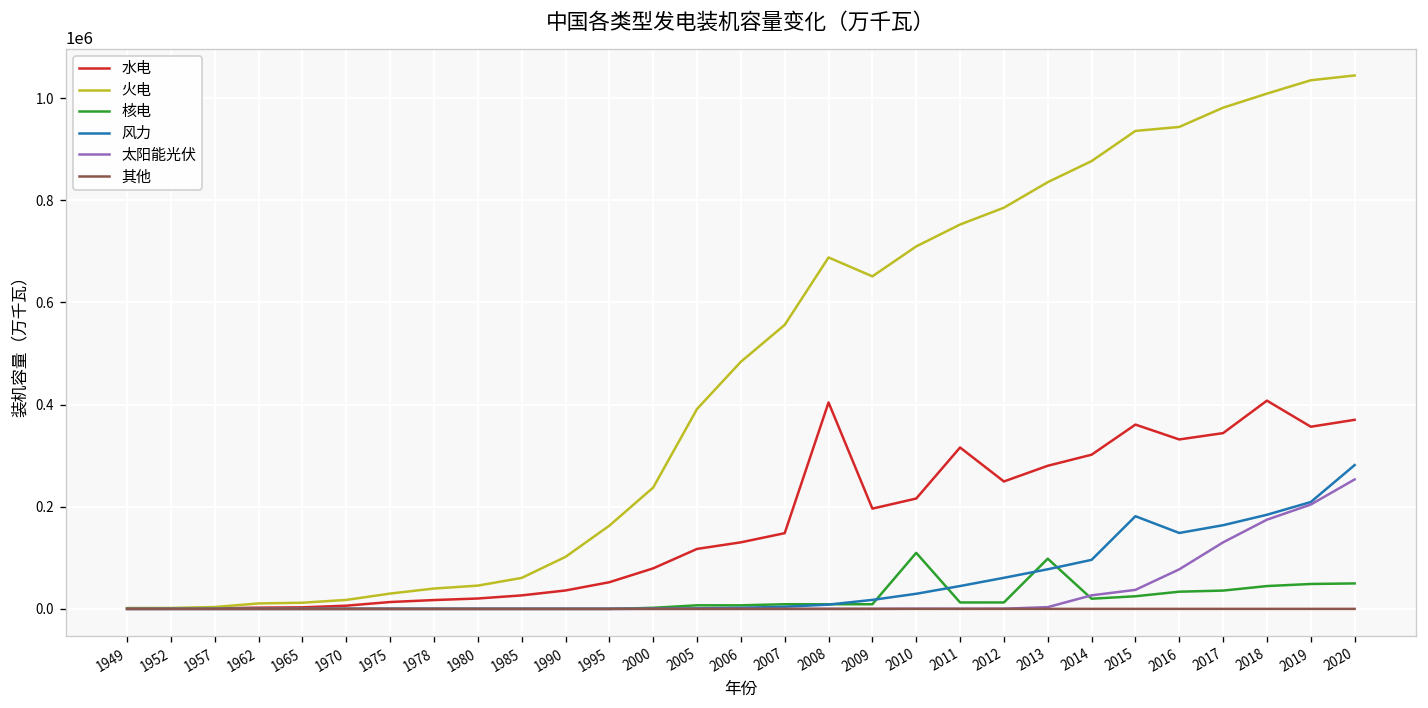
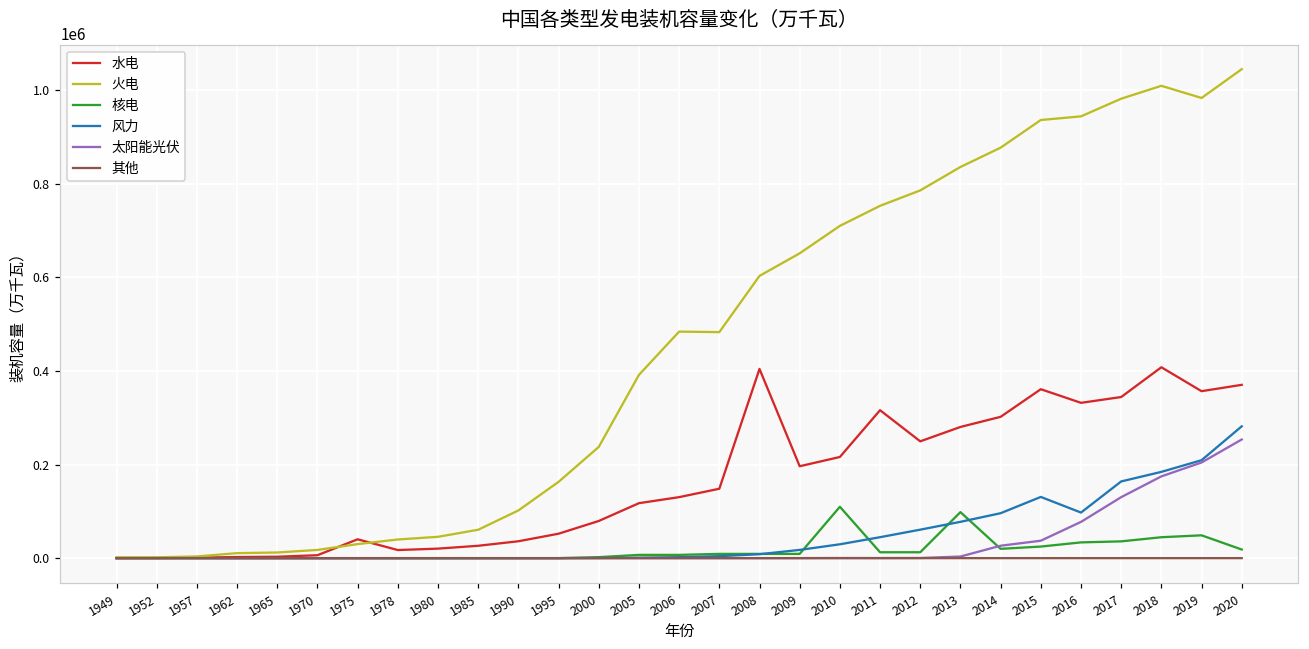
水电, 1975: 10000 -> 40000
火电, 2007: 560000 -> 480000
火电, 2008: 690000 -> 600000
风力, 2015: 180000 -> 130000
风力, 2016: 150000 -> 100000
火电, 2019: 1030000 -> 980000
核电, 2020: 50000 -> 20000
